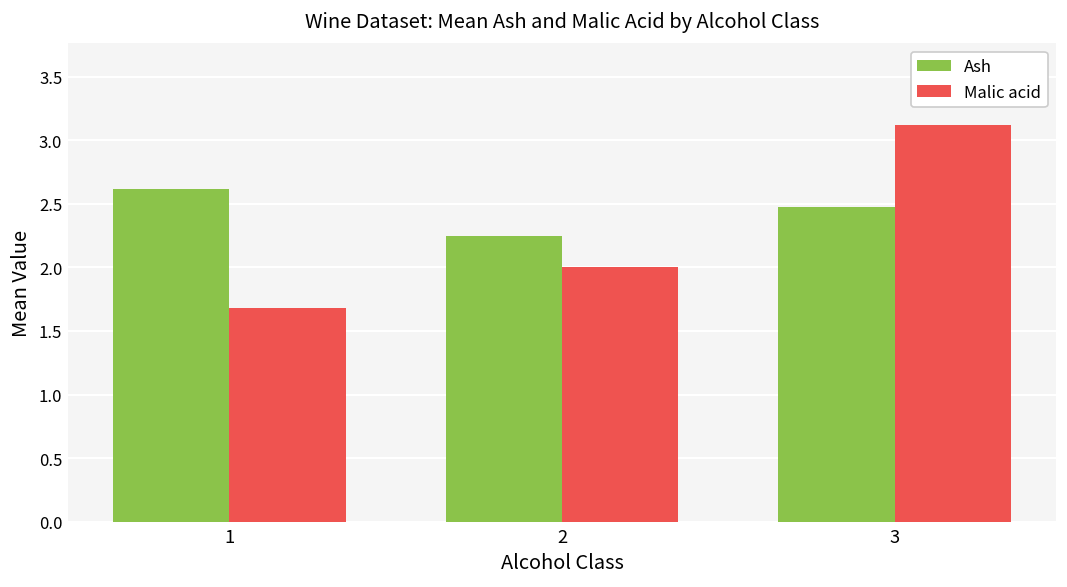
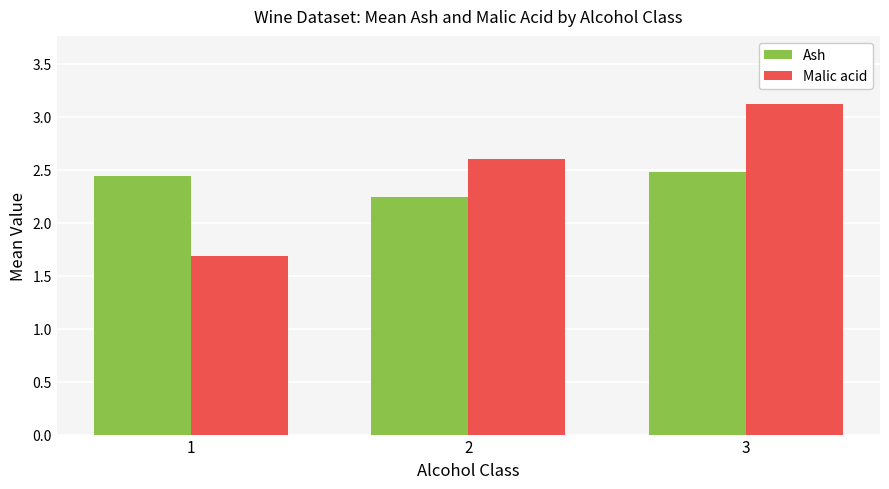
Ash, 1: 2.61 -> 2.44
Malic acid, 2: 2.00 -> 2.60
